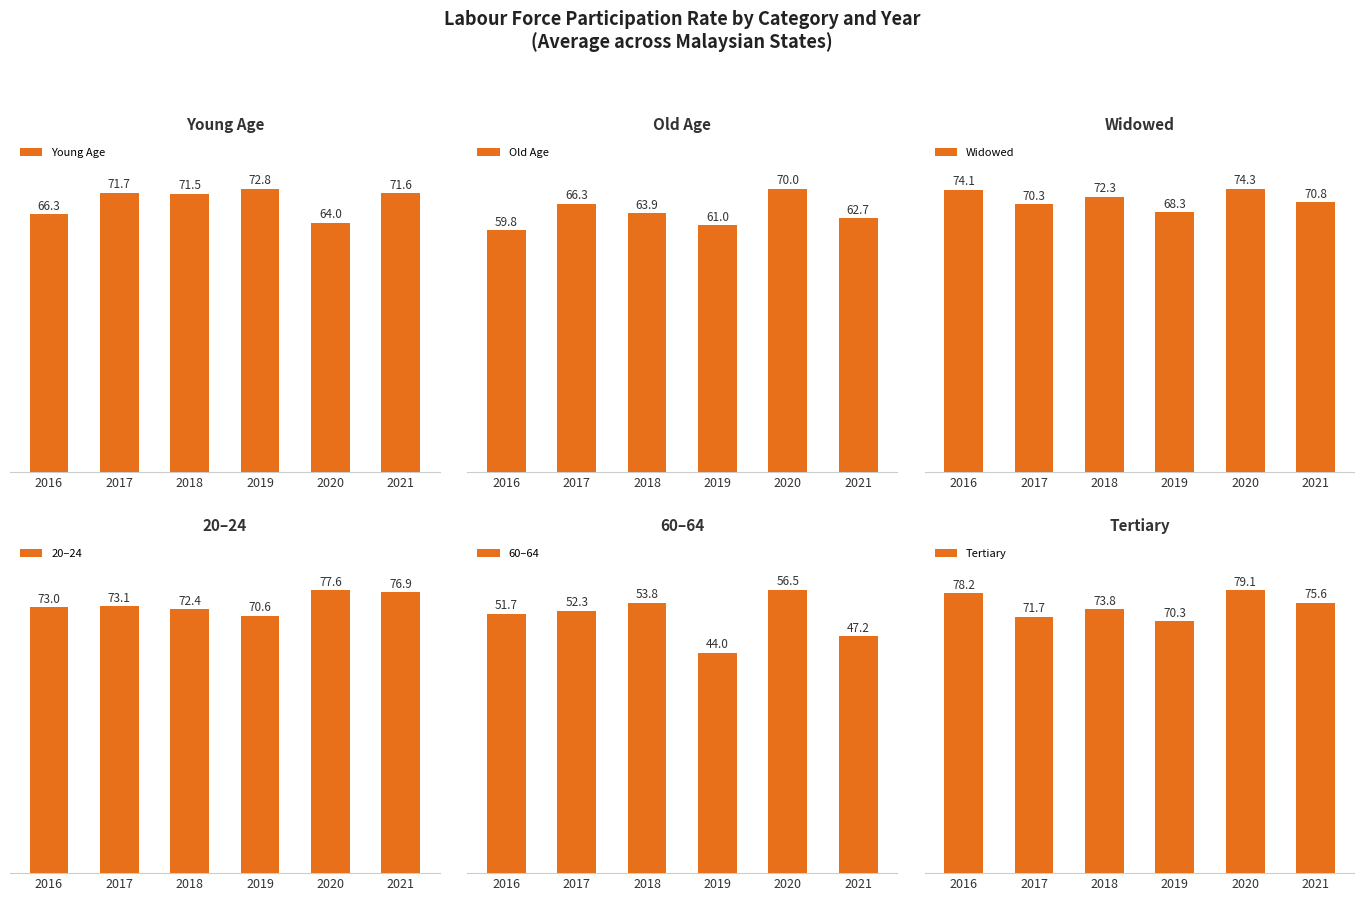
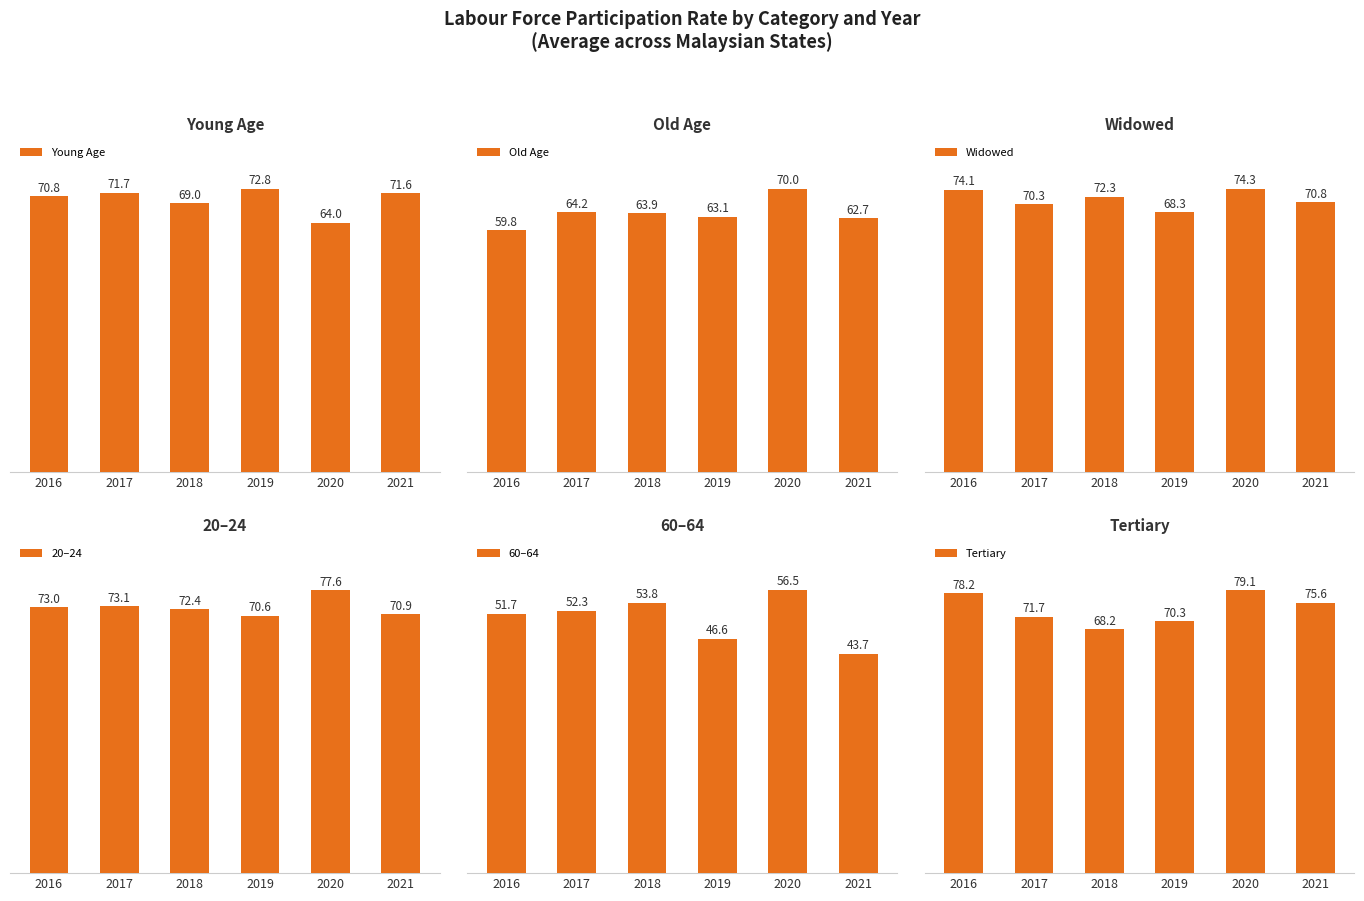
Young Age, 2016: 66.3 -> 70.8
Young Age, 2018: 71.5 -> 69.0
Old Age, 2017: 66.3 -> 64.2
Old Age, 2019: 61.0 -> 63.1
20–24, 2021: 76.9 -> 70.9
60–64, 2019: 44.0 -> 46.6
60–64, 2021: 47.2 -> 43.7
Tertiary, 2018: 73.8 -> 68.2
